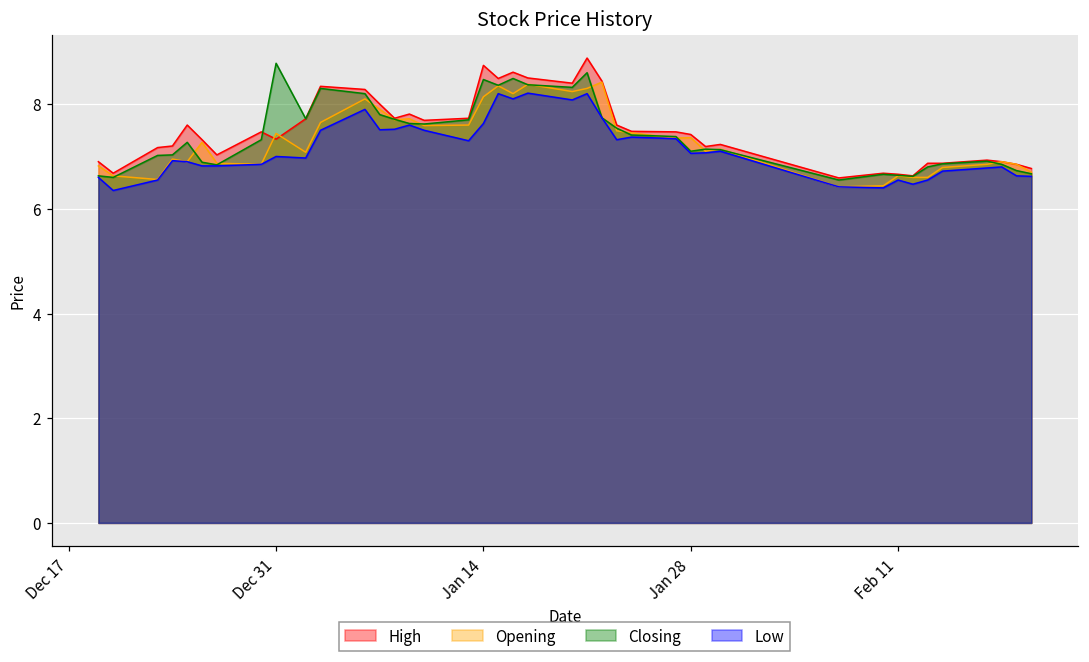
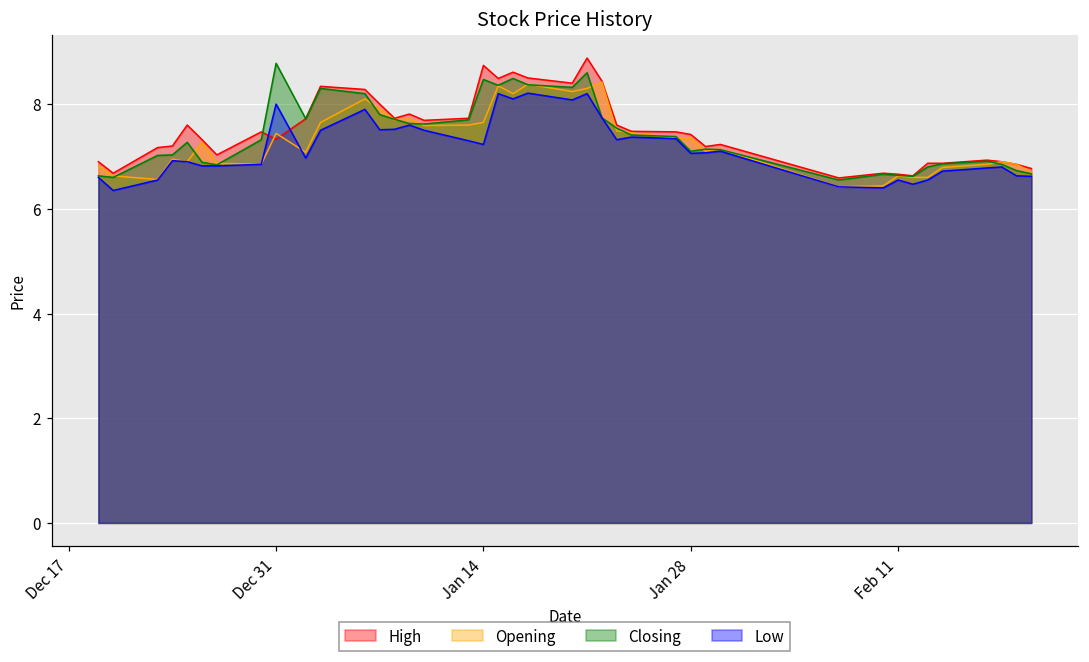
Low, Dec 31: 7 -> 8
Opening, Jan 14: 8.1 -> 7.7
Low, Jan 14: 7.6 -> 7.2
